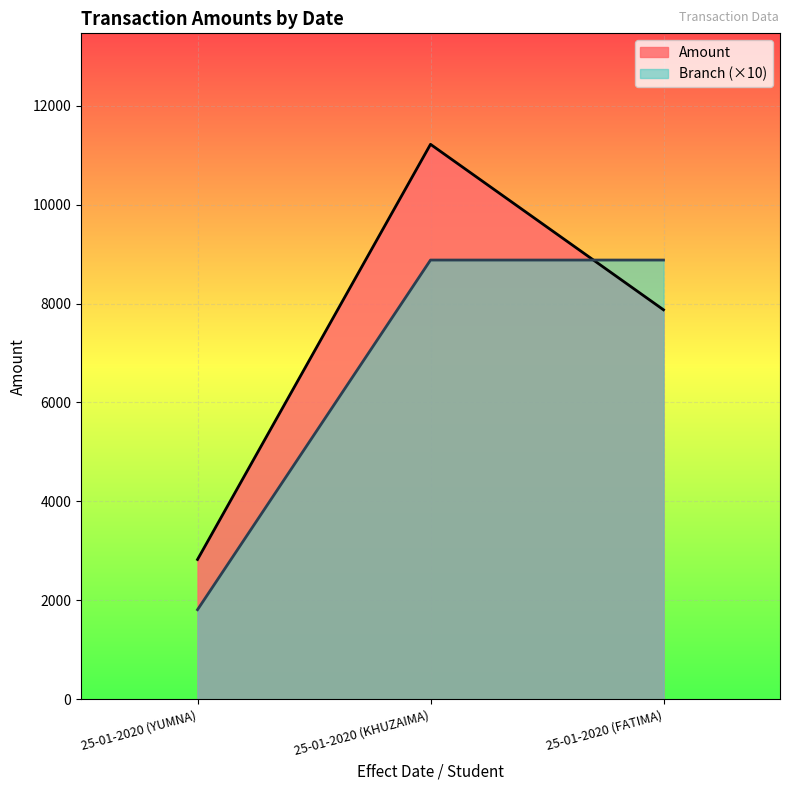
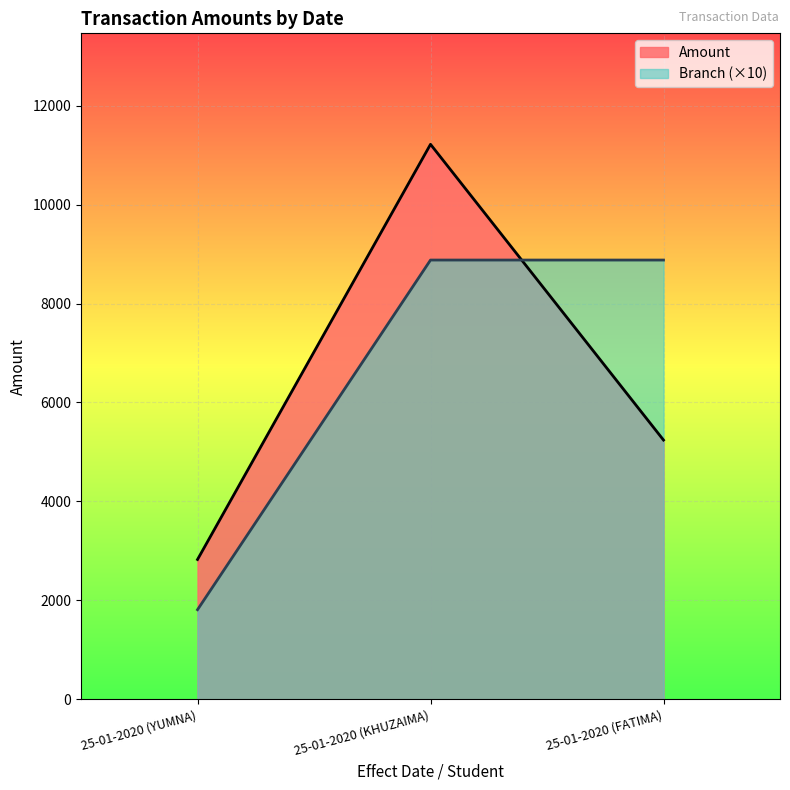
Amount, 25-01-2020 (FATIMA): 7900 -> 5200
